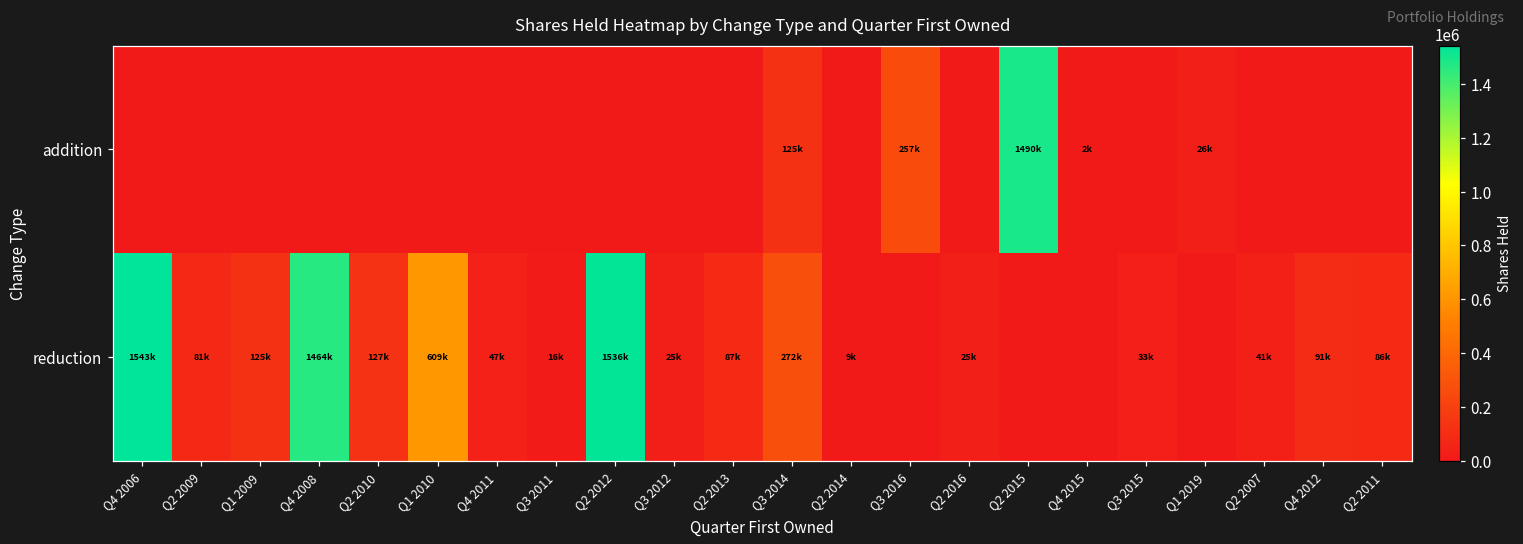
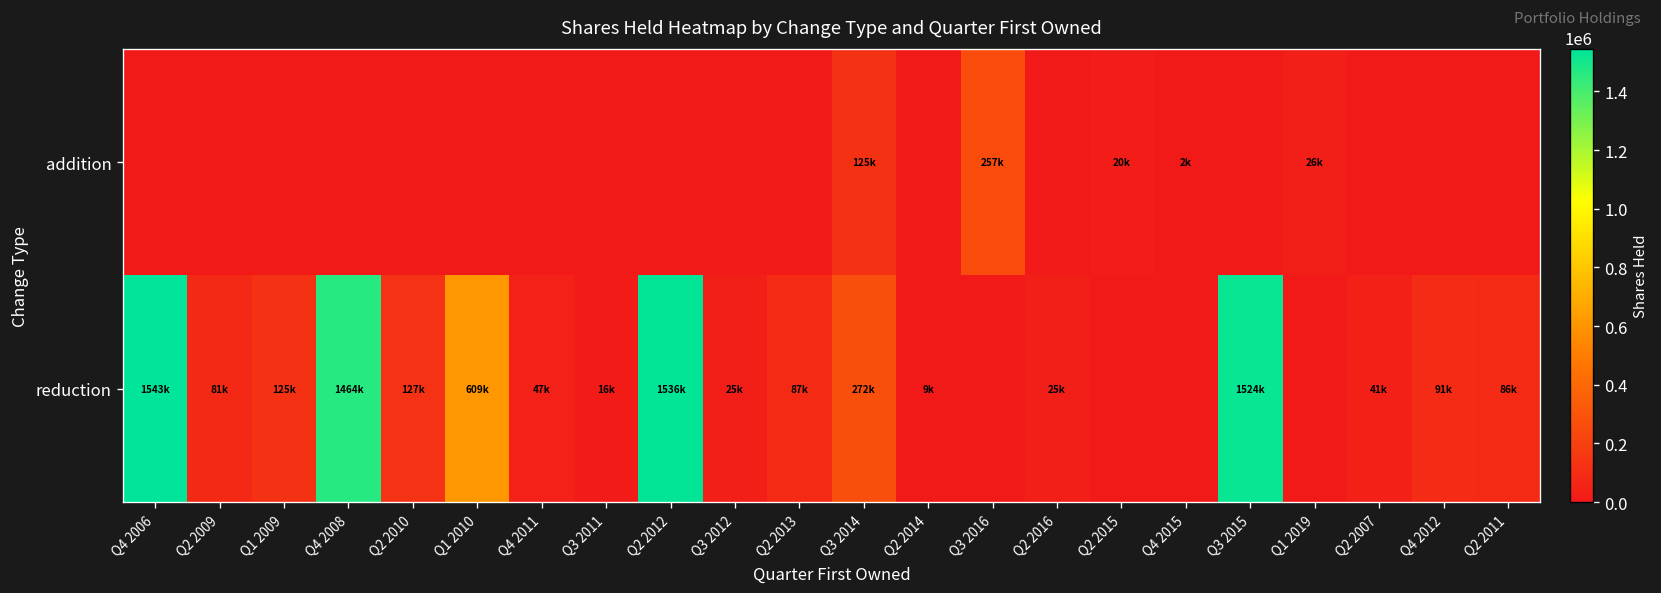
addition, Q2 2015: 1490k -> 20k
reduction, Q3 2015: 33k -> 1524k
